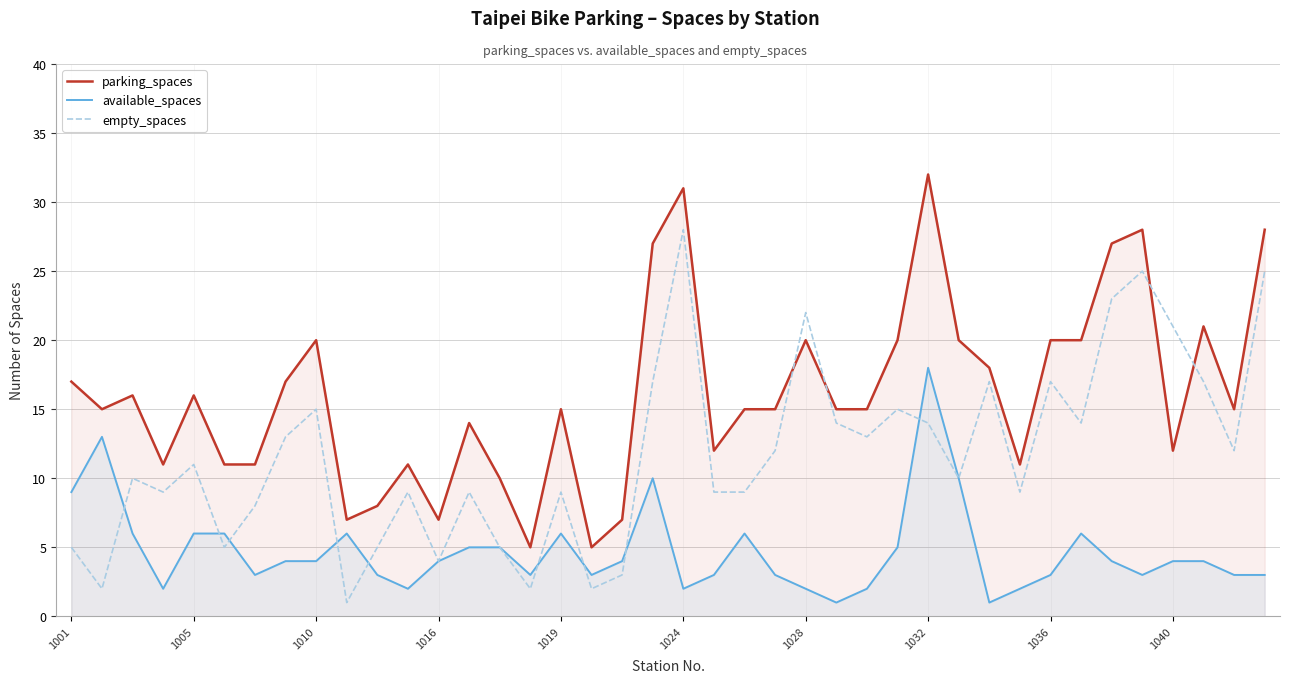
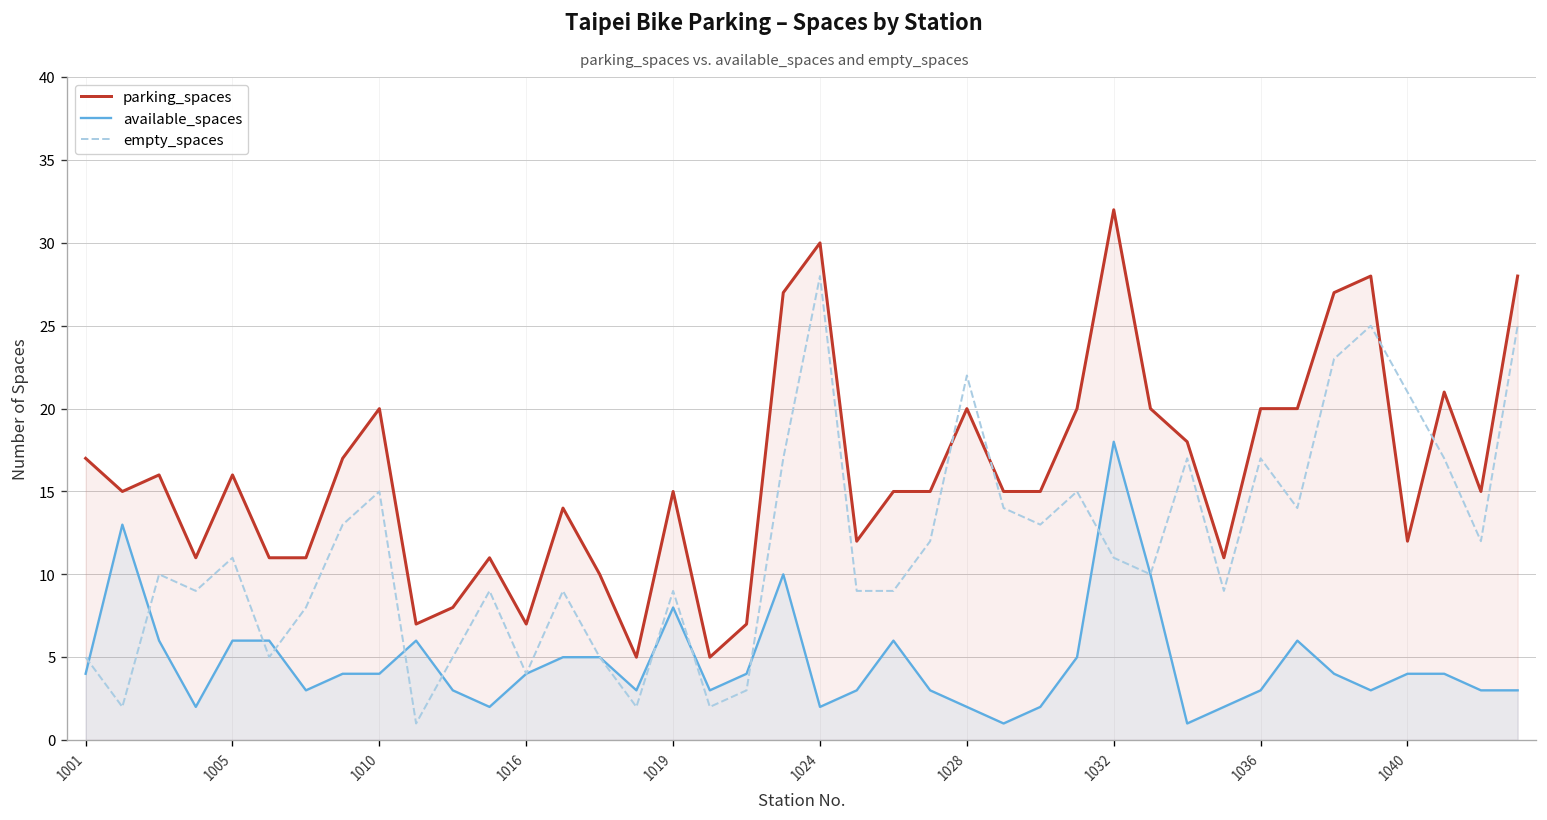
available_spaces, 1001: 9 -> 4
available_spaces, 1019: 6 -> 8
parking_spaces, 1024: 31 -> 30
empty_spaces, 1032: 14 -> 11
